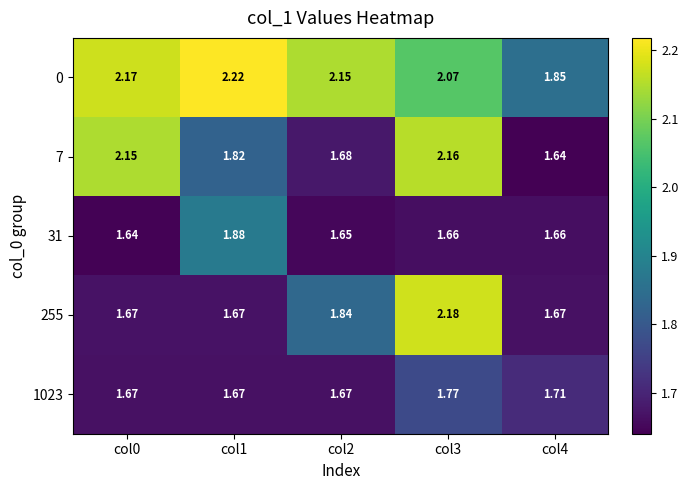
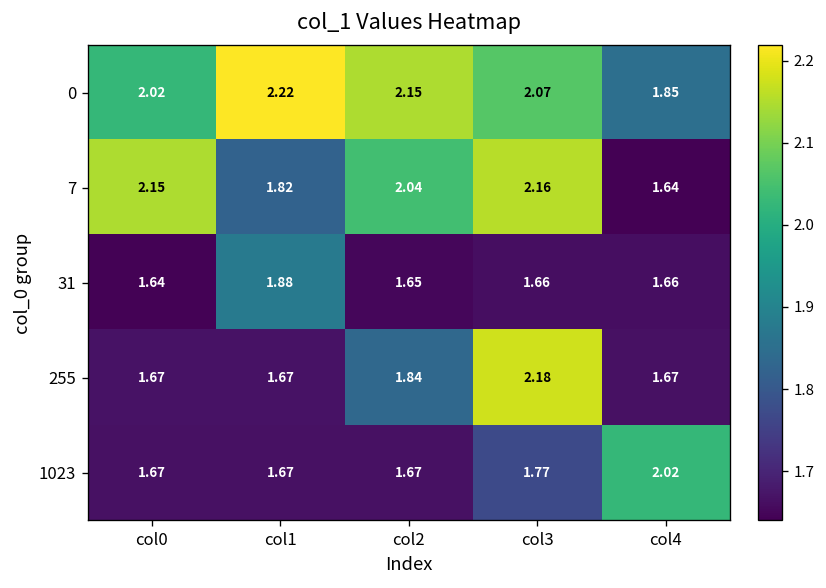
0, col0: 2.17 -> 2.02
7, col2: 1.68 -> 2.04
1023, col4: 1.71 -> 2.02
